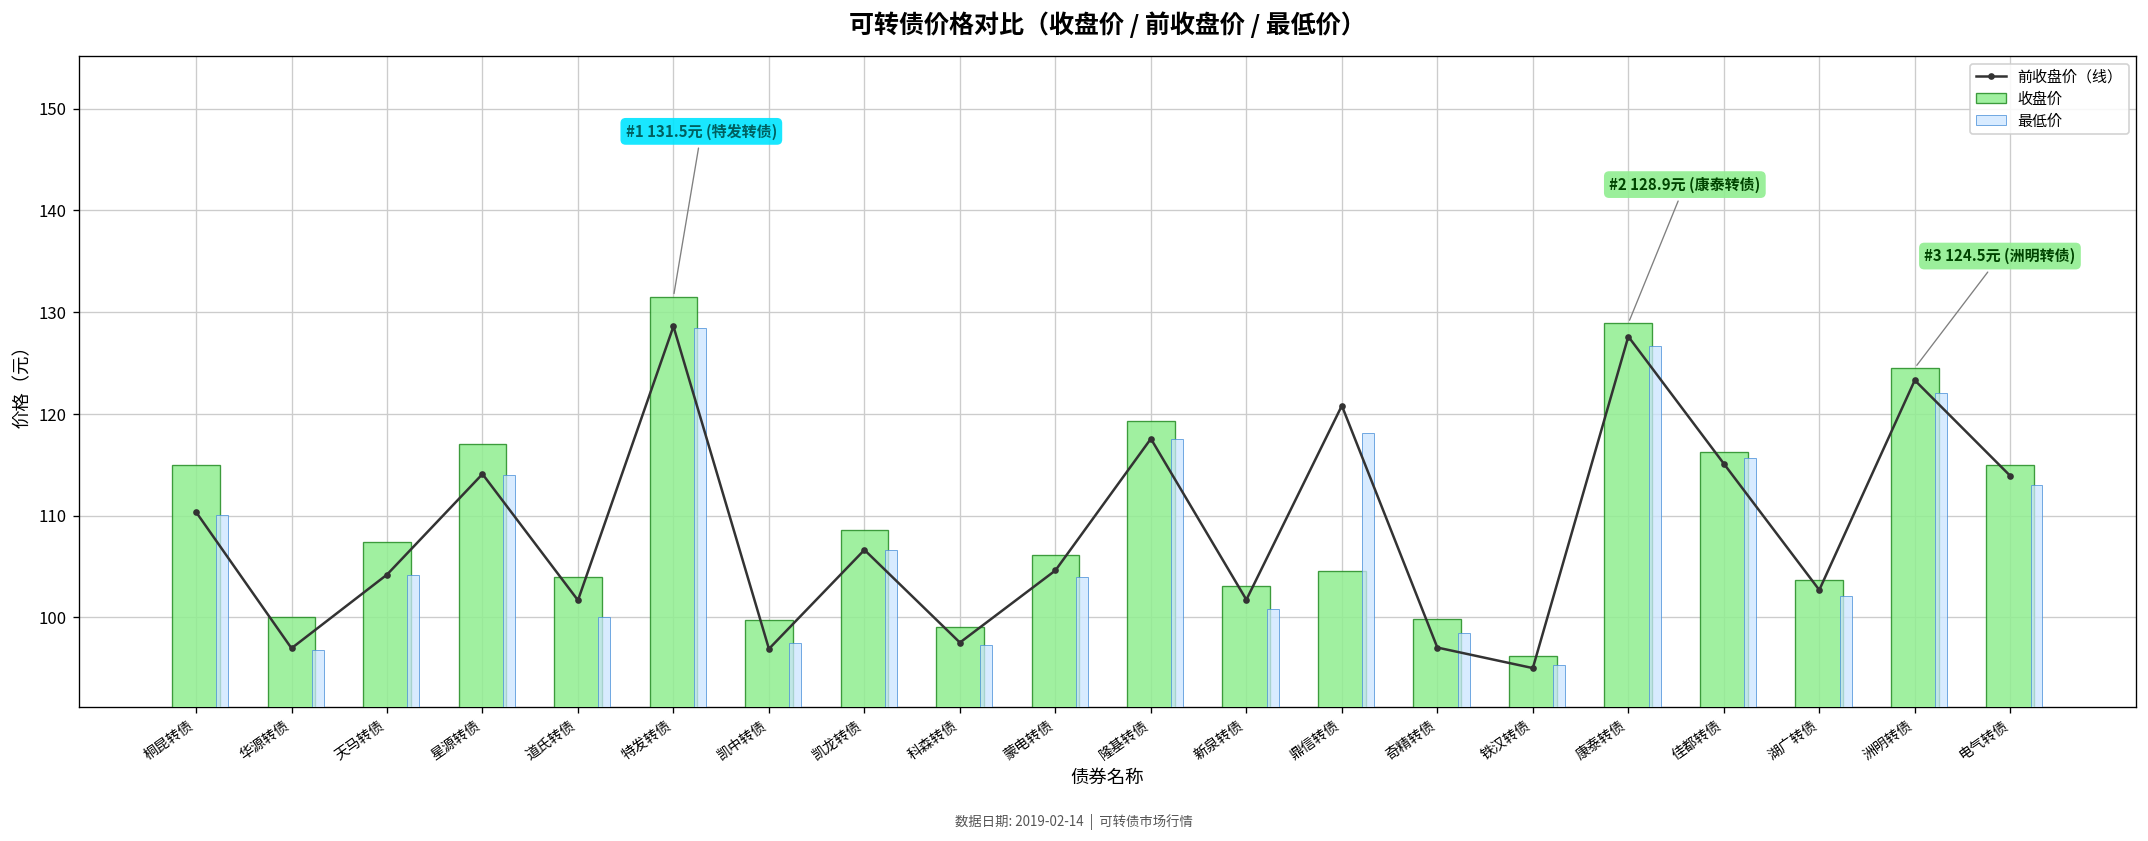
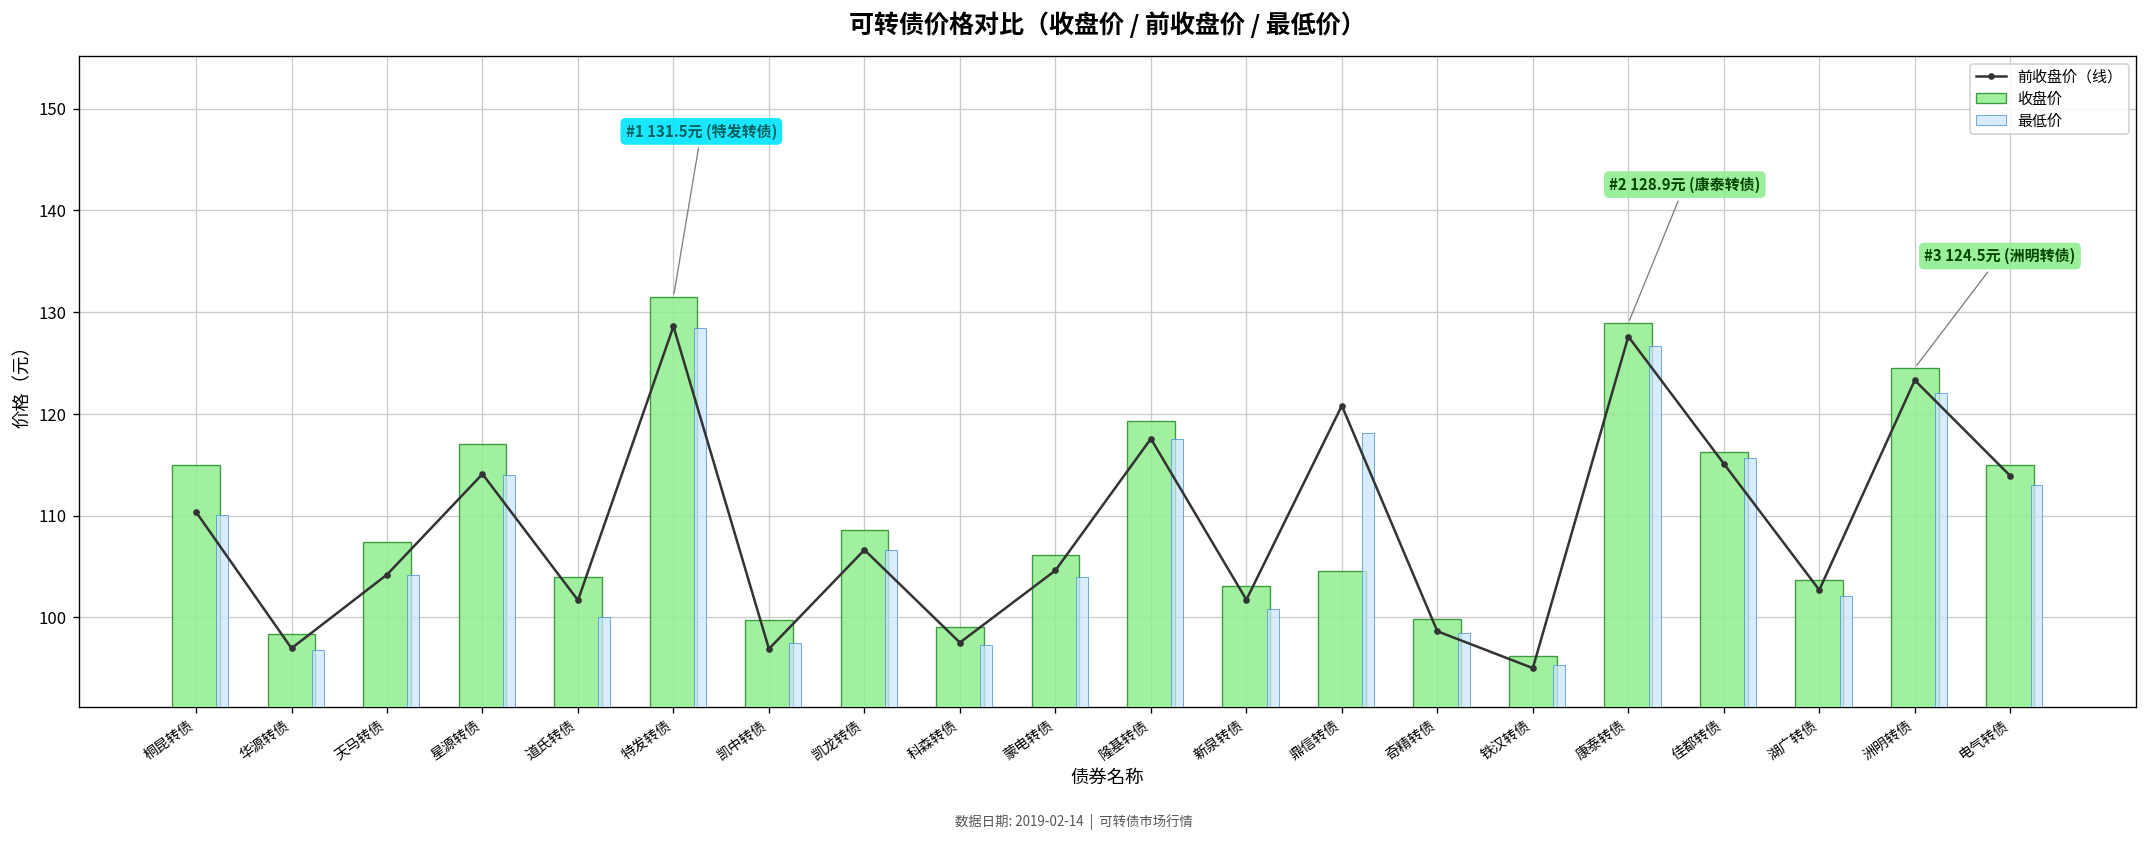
收盘价, 华源转债: 100 -> 98
前收盘价（线）, 奇精转债: 97 -> 99
